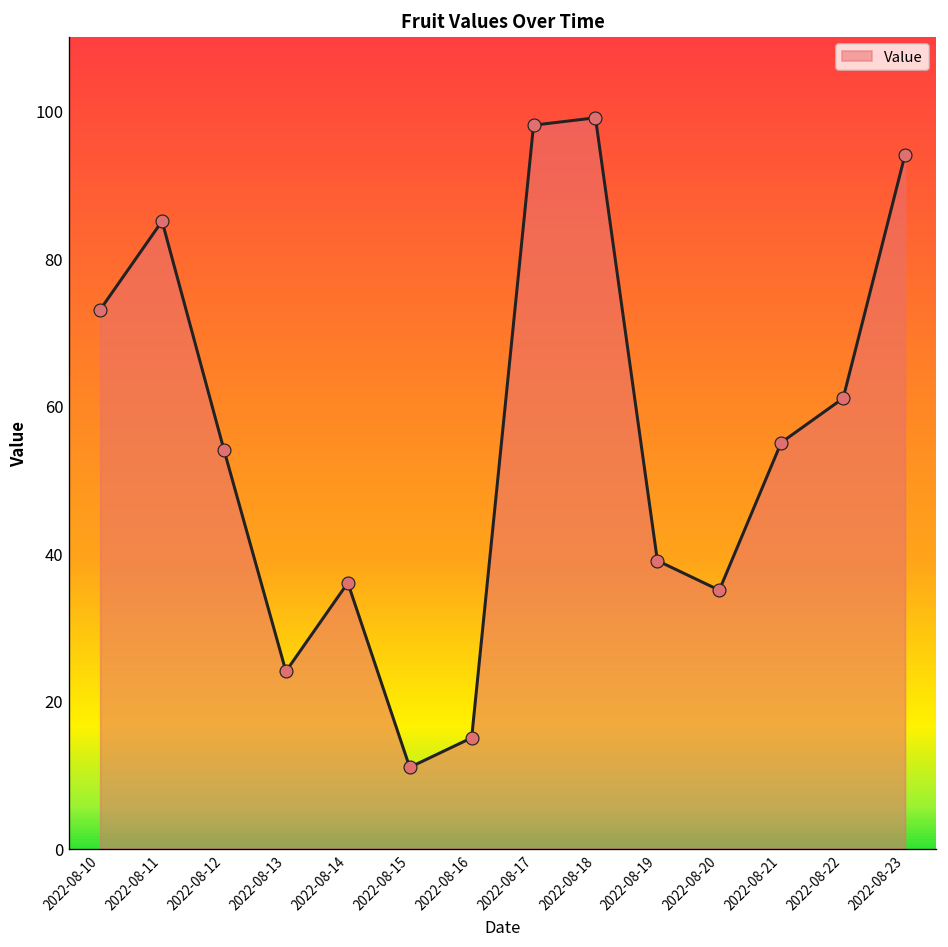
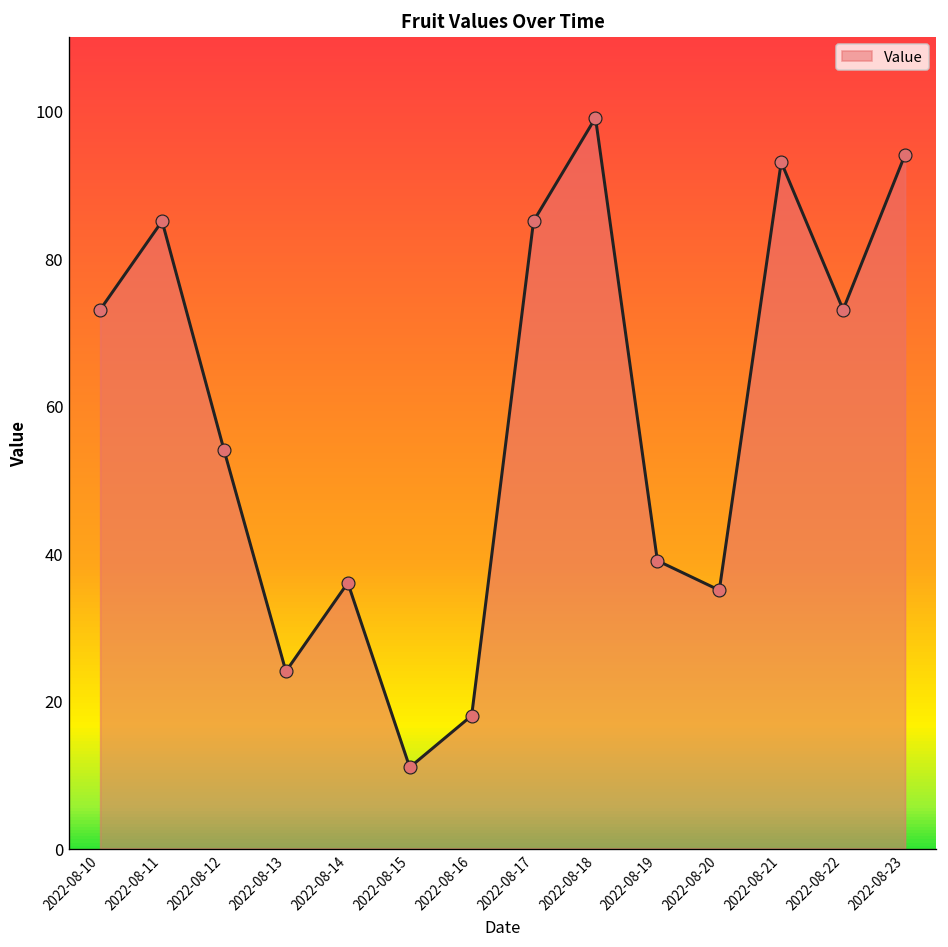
2022-08-16: 15 -> 18
2022-08-17: 98 -> 85
2022-08-21: 55 -> 93
2022-08-22: 61 -> 73
